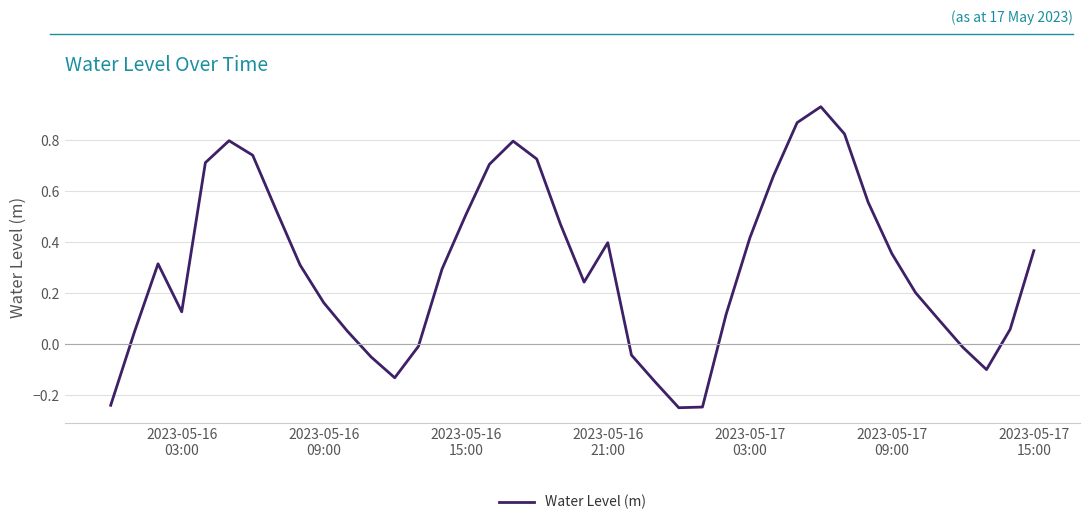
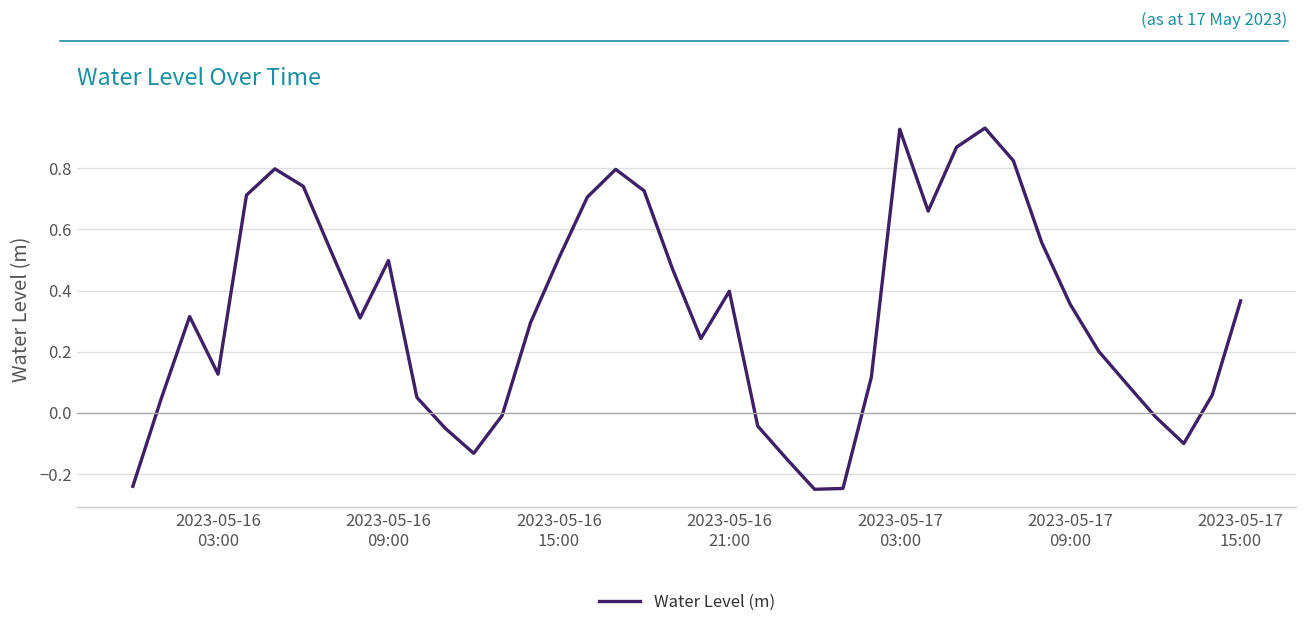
2023-05-16 09:00: 0.16 -> 0.50
2023-05-17 03:00: 0.42 -> 0.93
